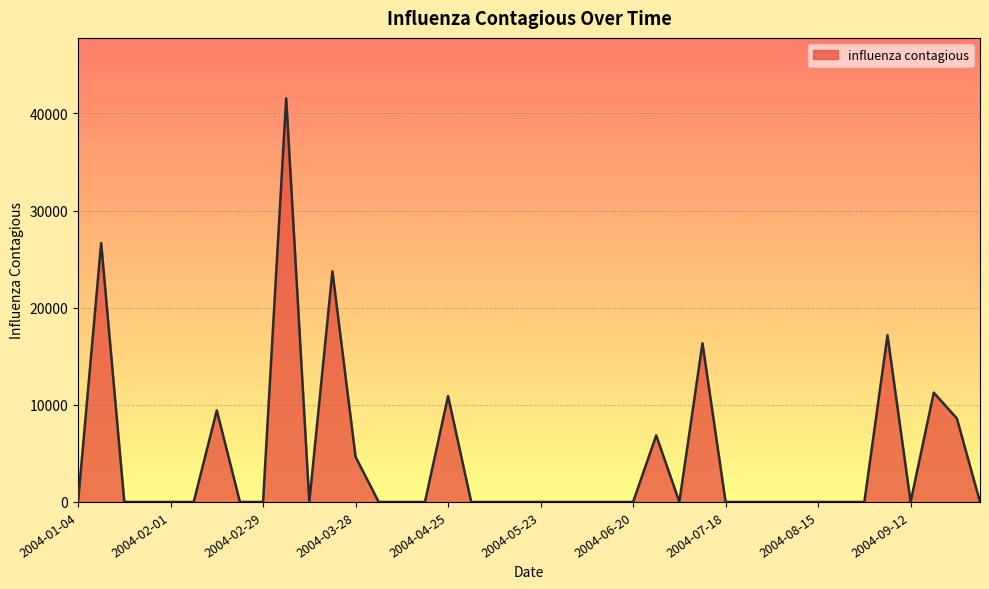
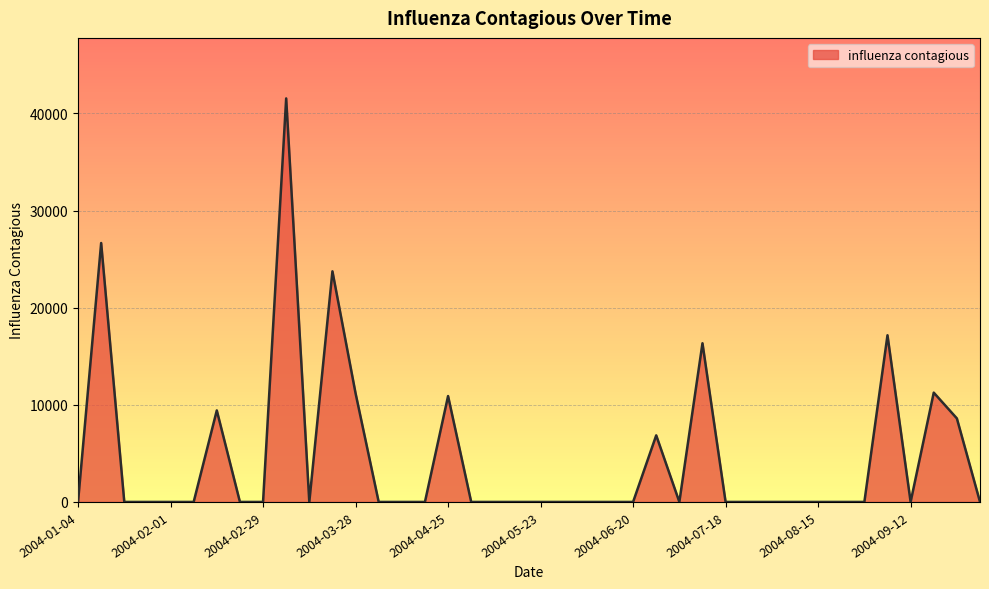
2004-03-28: 5000 -> 11000
